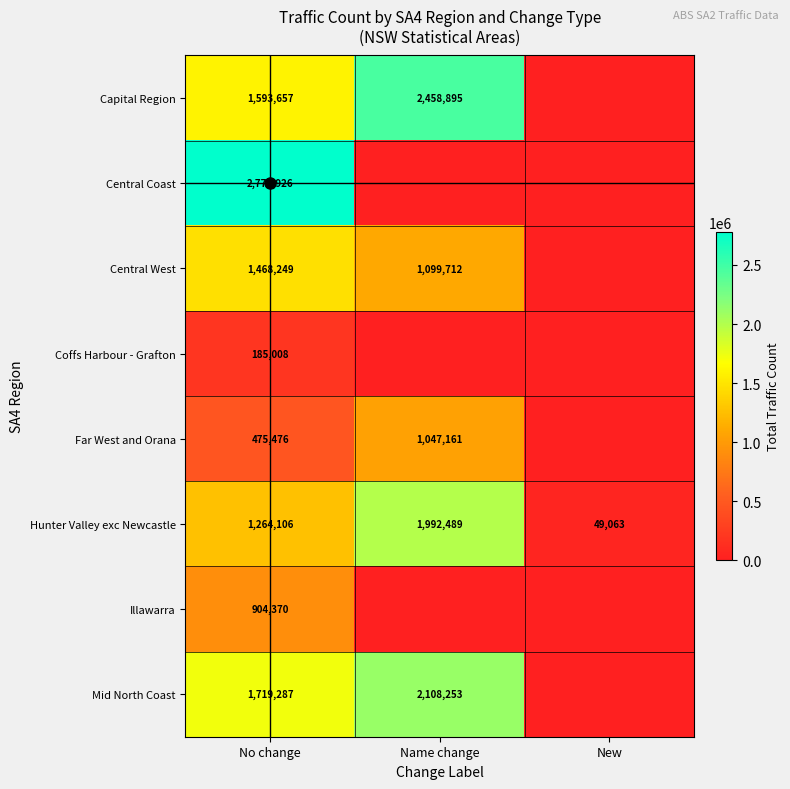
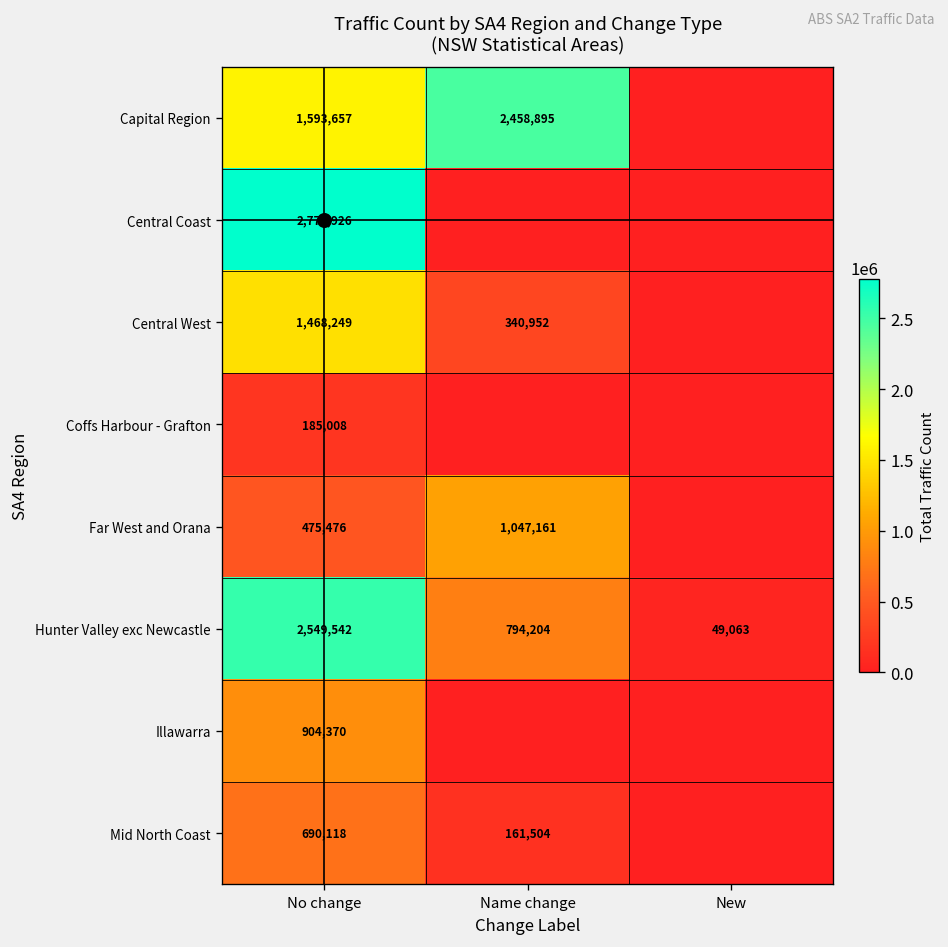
Central West, Name change: 1,099,712 -> 340,952
Hunter Valley exc Newcastle, No change: 1,264,106 -> 2,549,542
Hunter Valley exc Newcastle, Name change: 1,992,489 -> 794,204
Mid North Coast, No change: 1,719,287 -> 690,118
Mid North Coast, Name change: 2,108,253 -> 161,504
